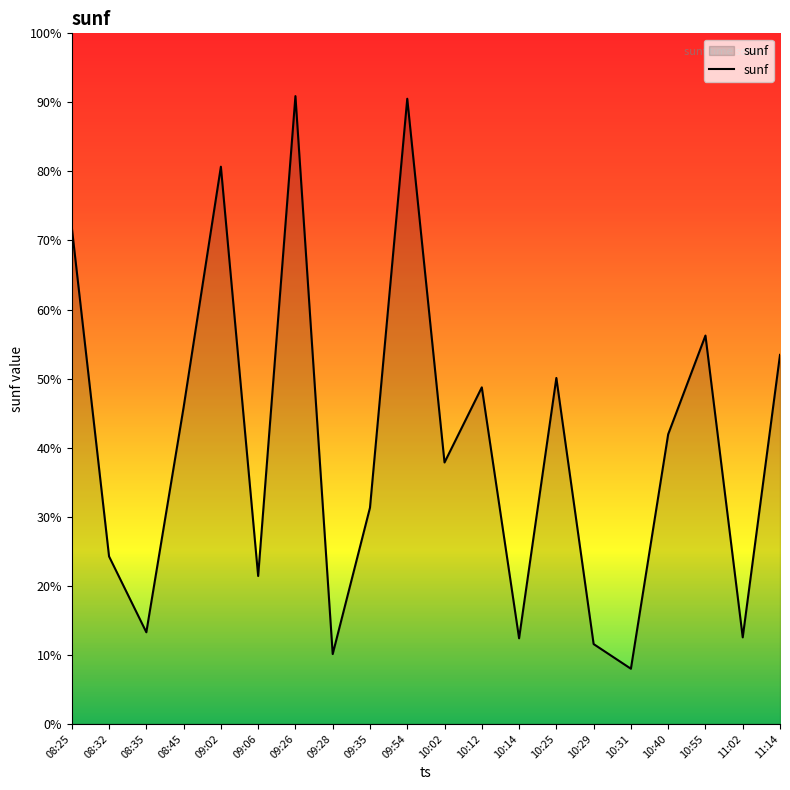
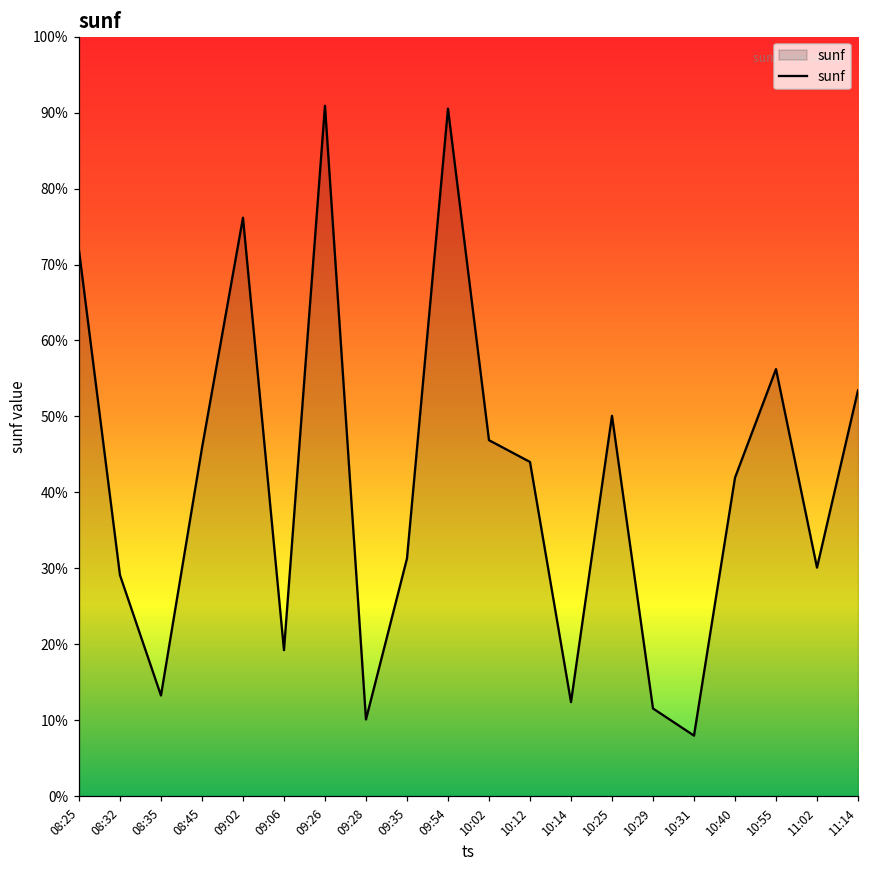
08:32: 24% -> 29%
09:02: 81% -> 76%
09:06: 21% -> 19%
10:02: 38% -> 47%
10:12: 49% -> 44%
11:02: 13% -> 30%
